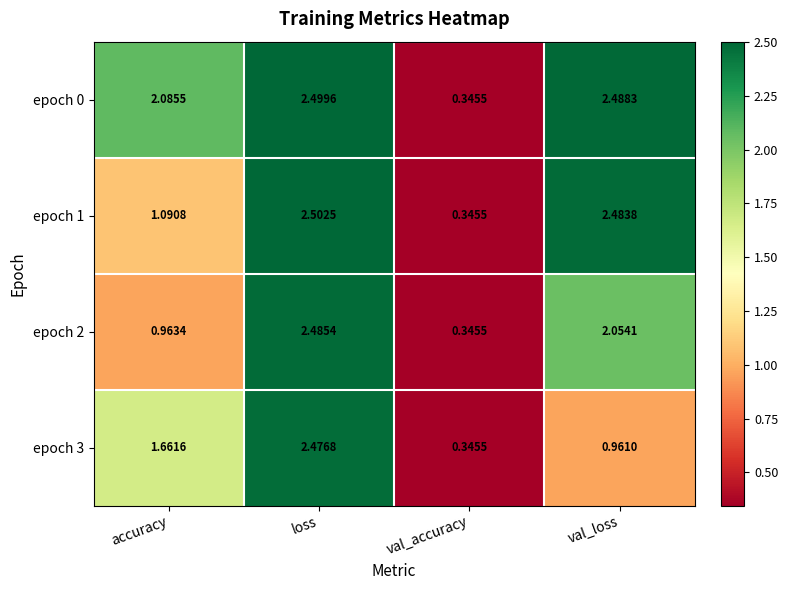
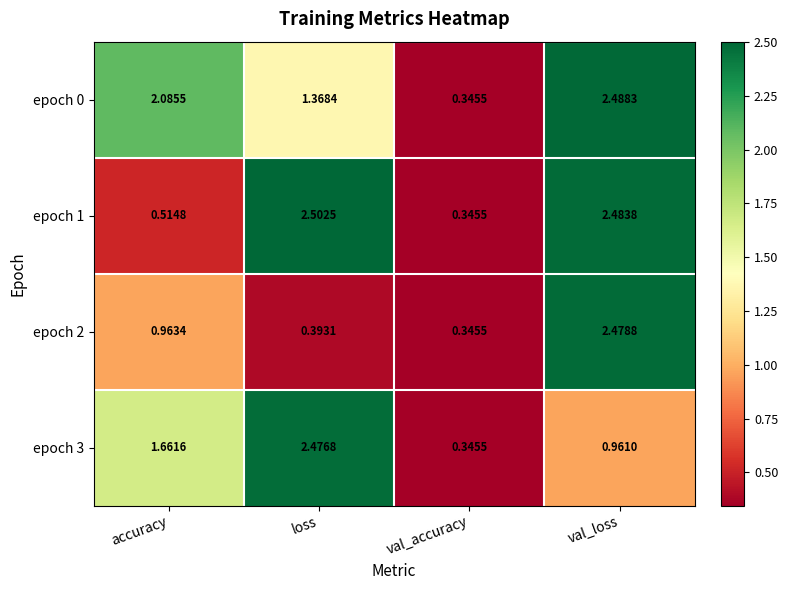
epoch 0, loss: 2.4996 -> 1.3684
epoch 1, accuracy: 1.0908 -> 0.5148
epoch 2, loss: 2.4854 -> 0.3931
epoch 2, val_loss: 2.0541 -> 2.4788
